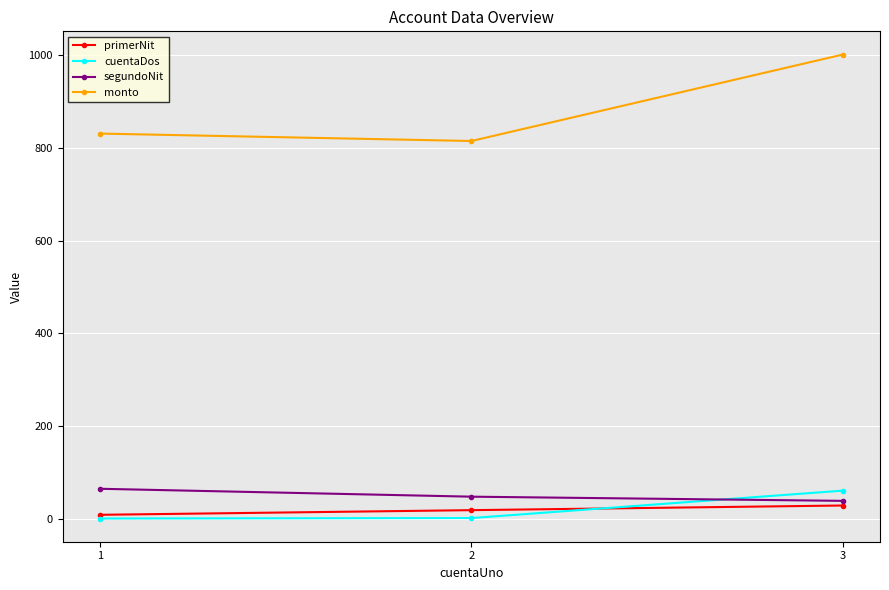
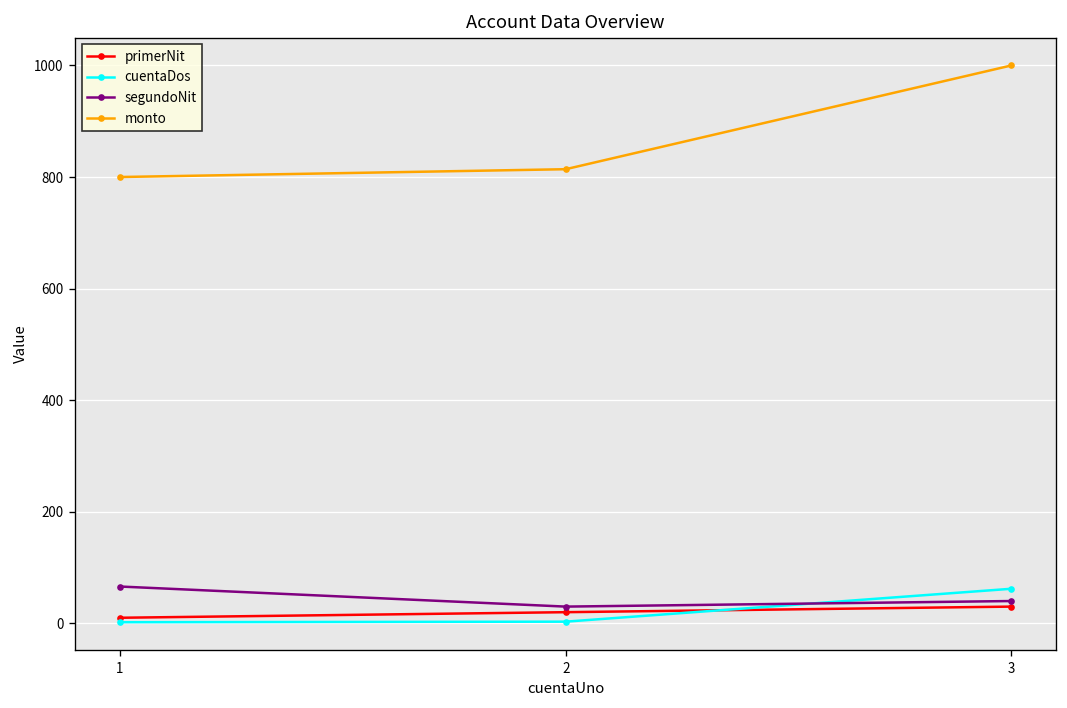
monto, 1: 830 -> 800
segundoNit, 2: 50 -> 30
